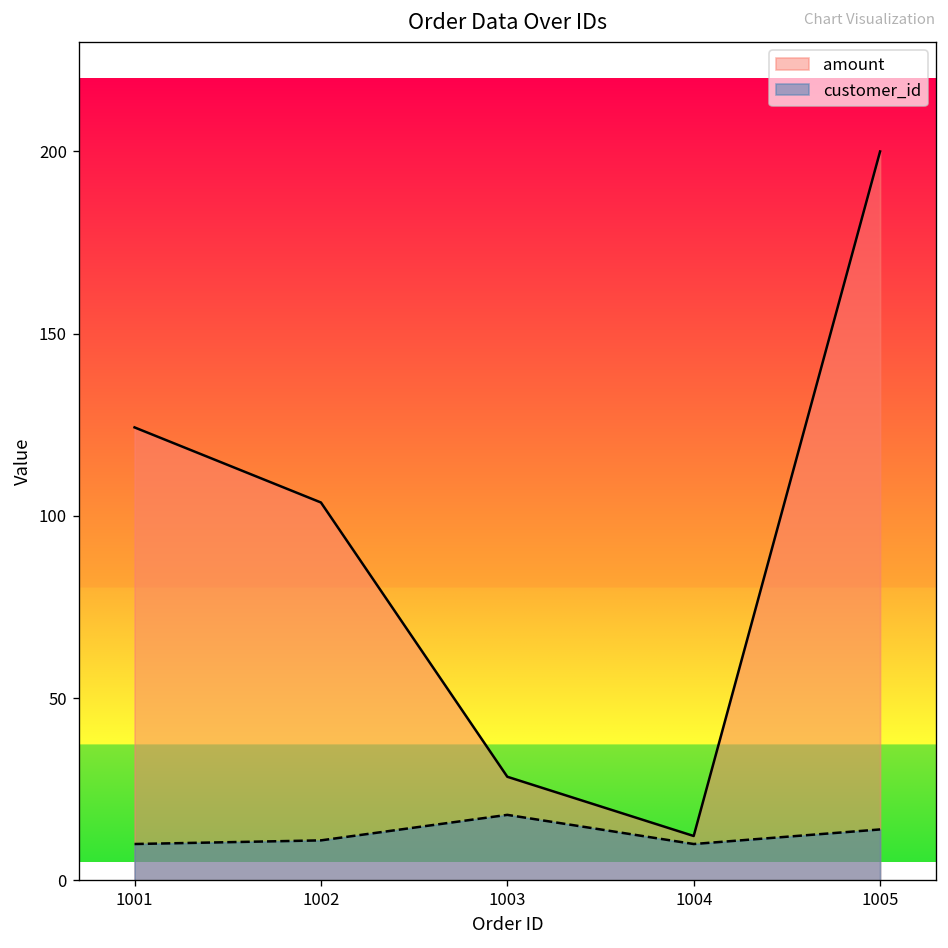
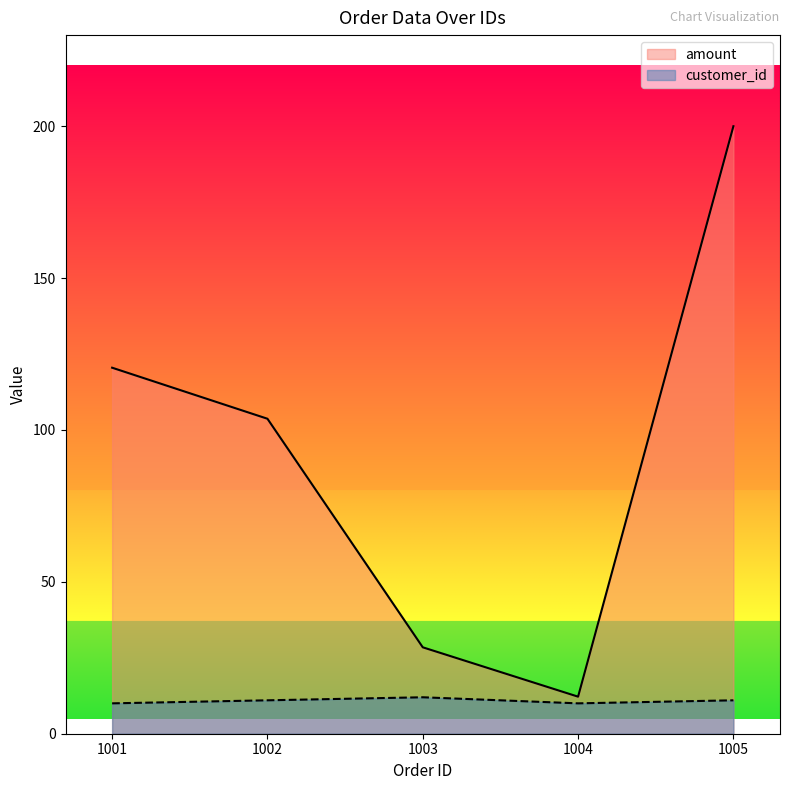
amount, 1001: 124 -> 121
customer_id, 1003: 18 -> 12
customer_id, 1005: 14 -> 11
